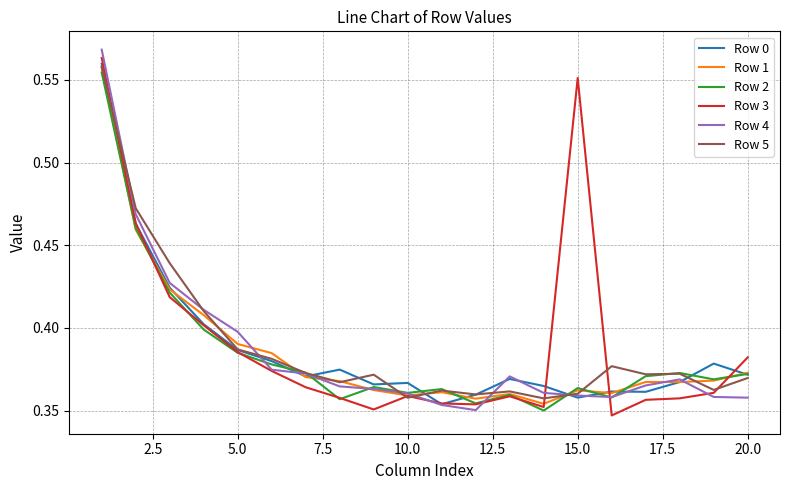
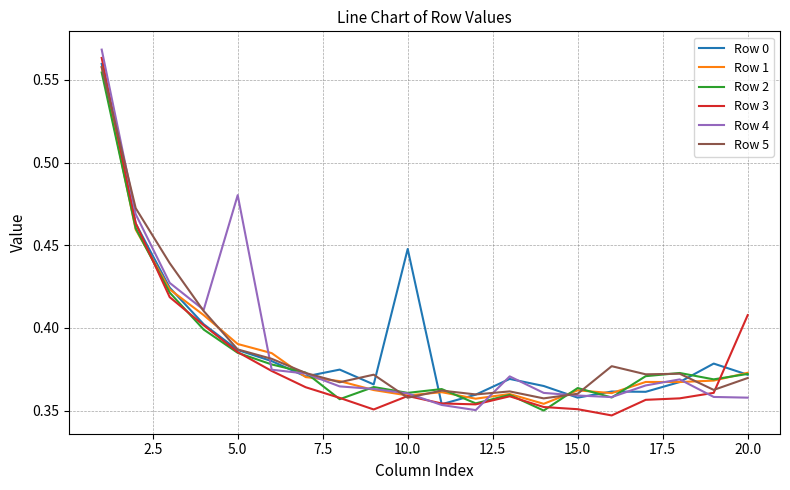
Row 4, 5.0: 0.398 -> 0.480
Row 0, 10.0: 0.367 -> 0.448
Row 3, 15.0: 0.551 -> 0.351
Row 3, 20.0: 0.382 -> 0.408
